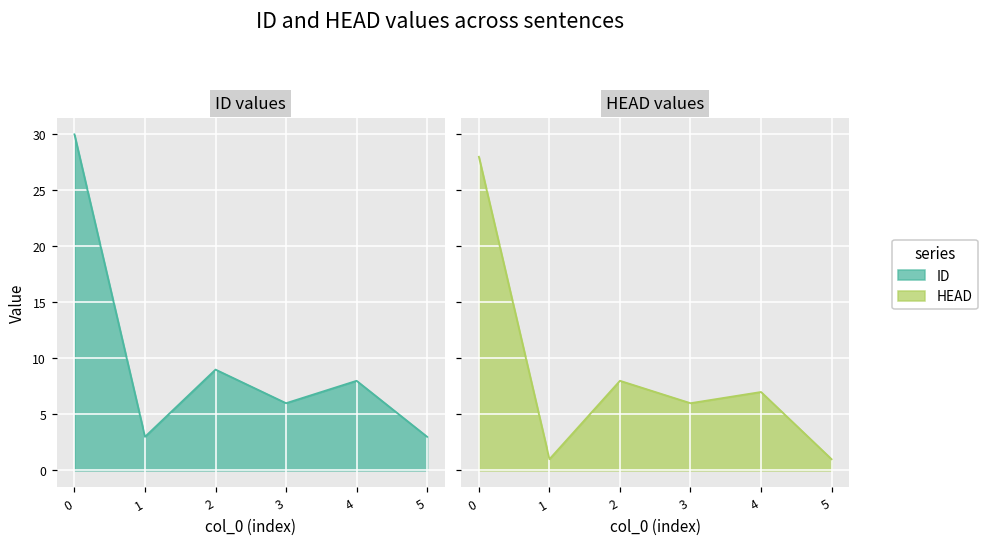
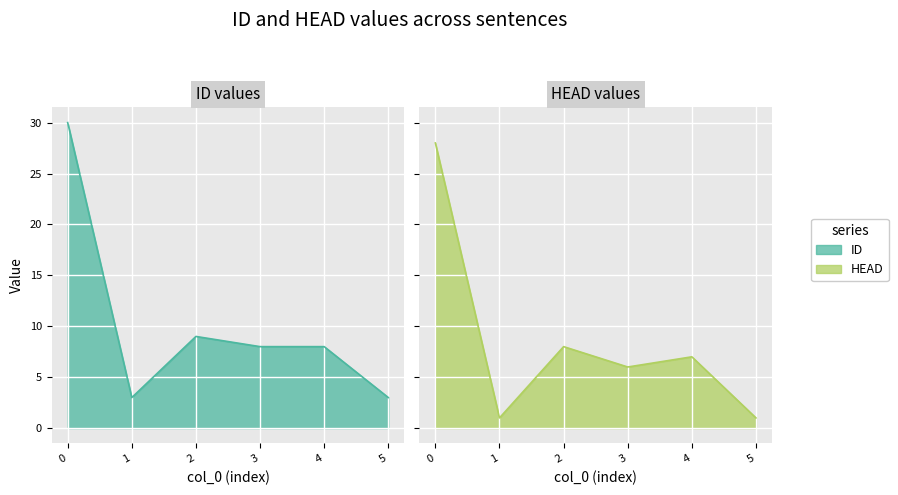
ID values, 3: 6 -> 8
